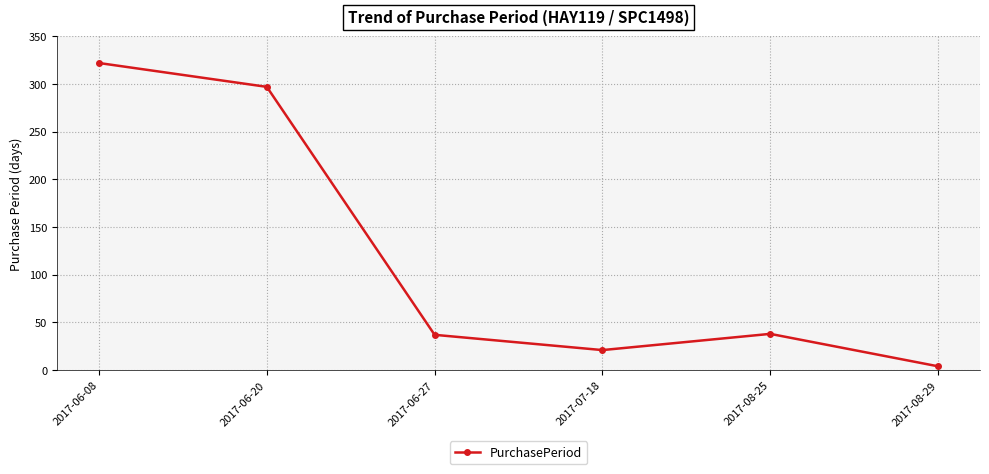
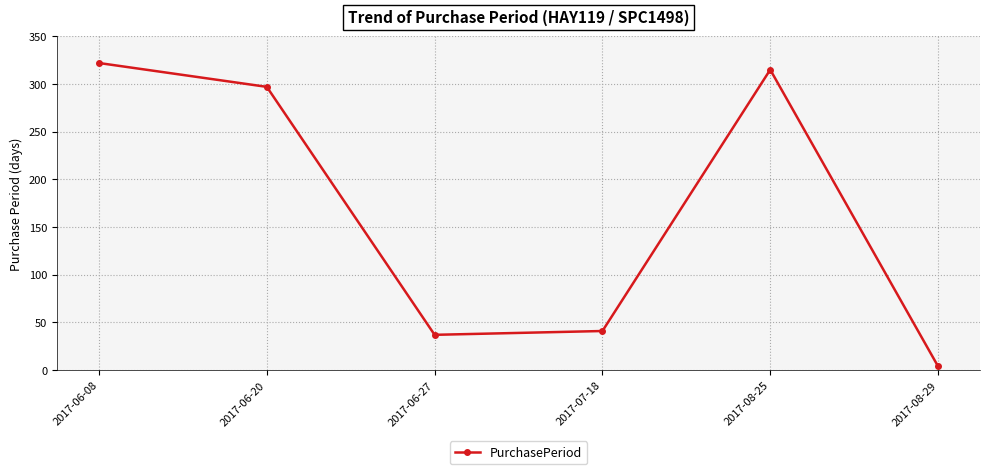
2017-07-18: 20 -> 40
2017-08-25: 40 -> 320
